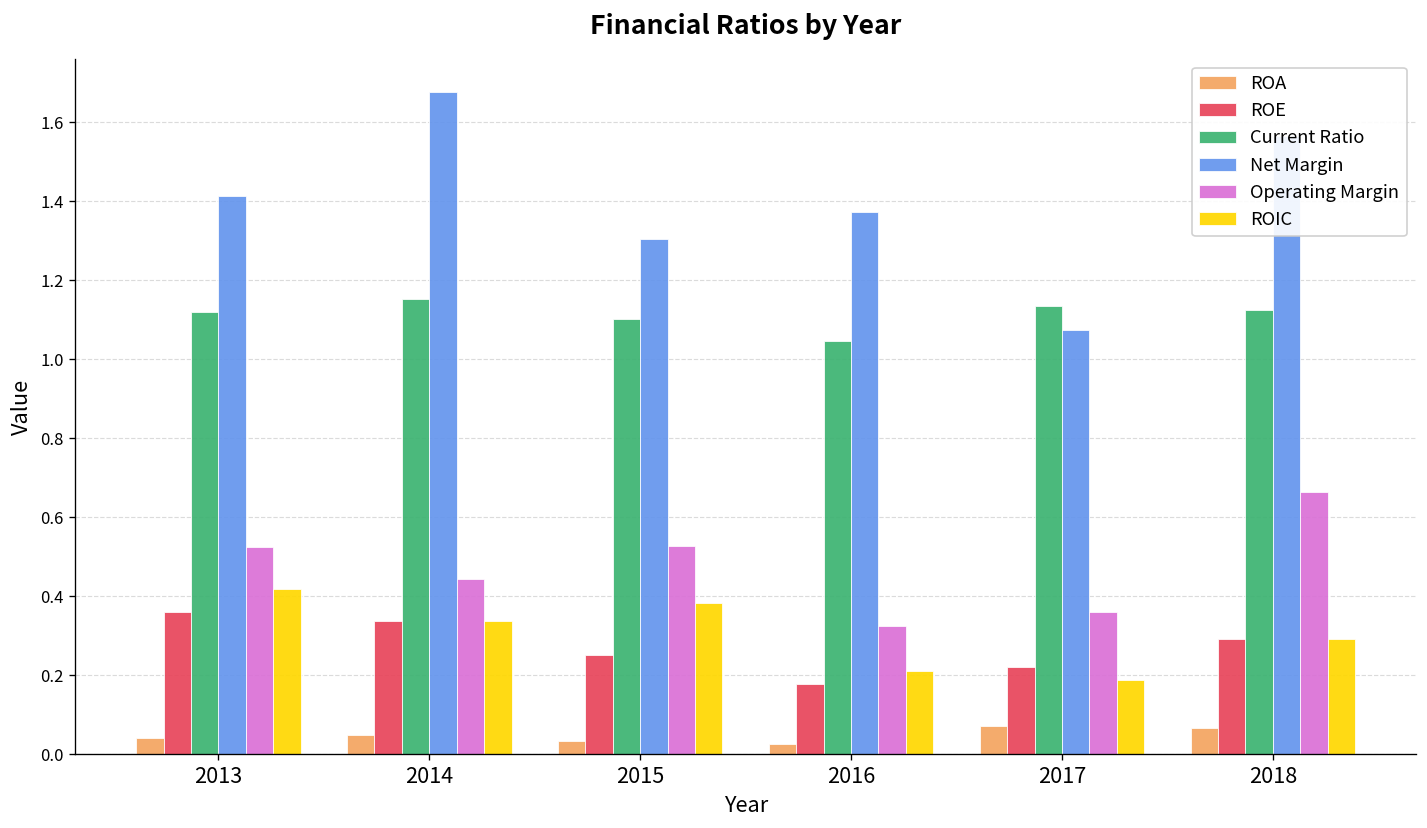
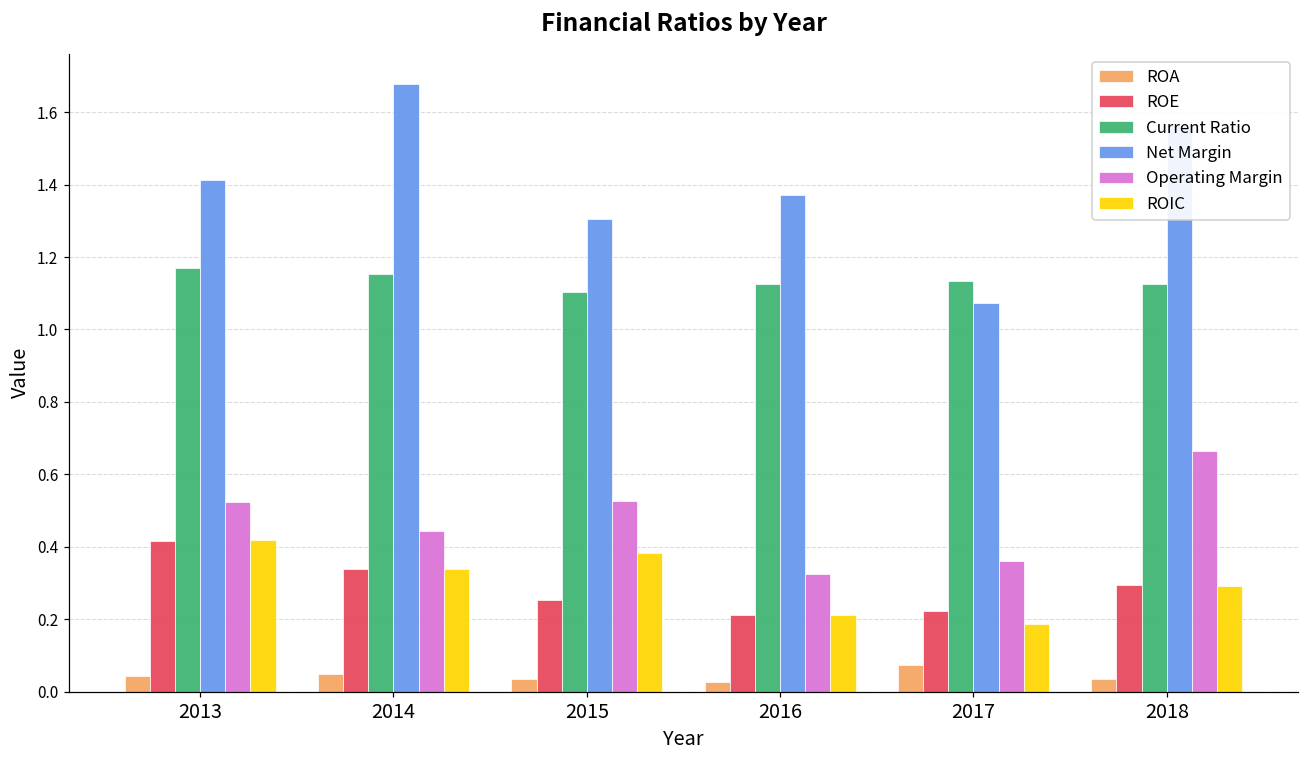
ROE, 2013: 0.36 -> 0.42
Current Ratio, 2013: 1.12 -> 1.17
ROE, 2016: 0.18 -> 0.21
Current Ratio, 2016: 1.05 -> 1.13
ROA, 2018: 0.07 -> 0.04
